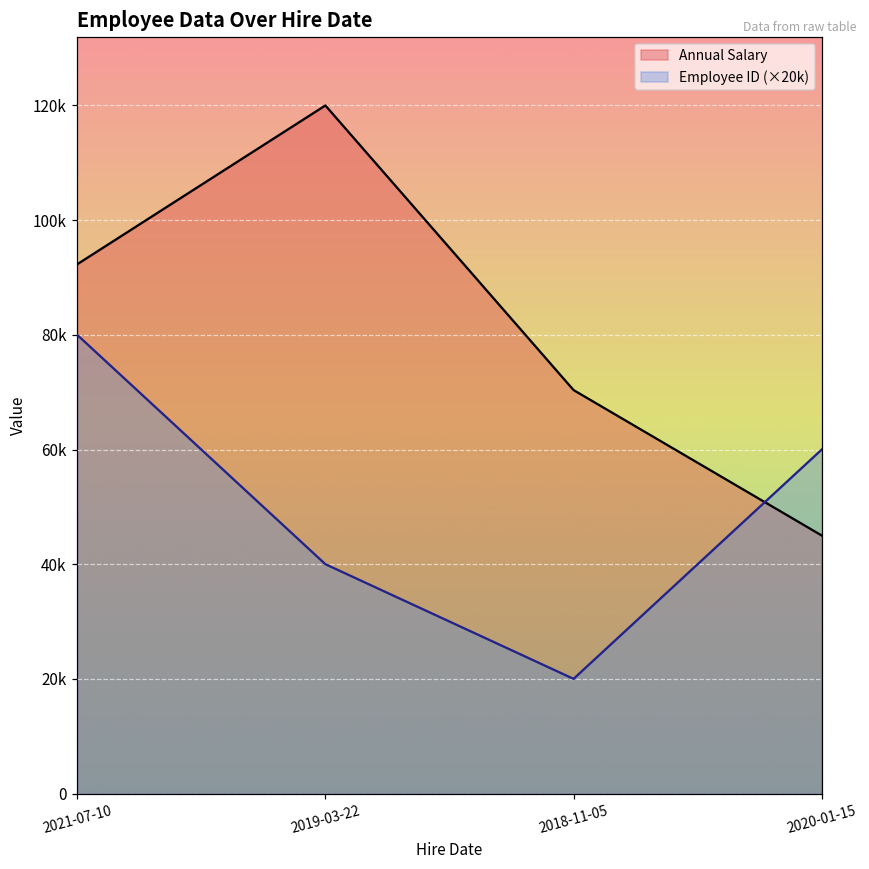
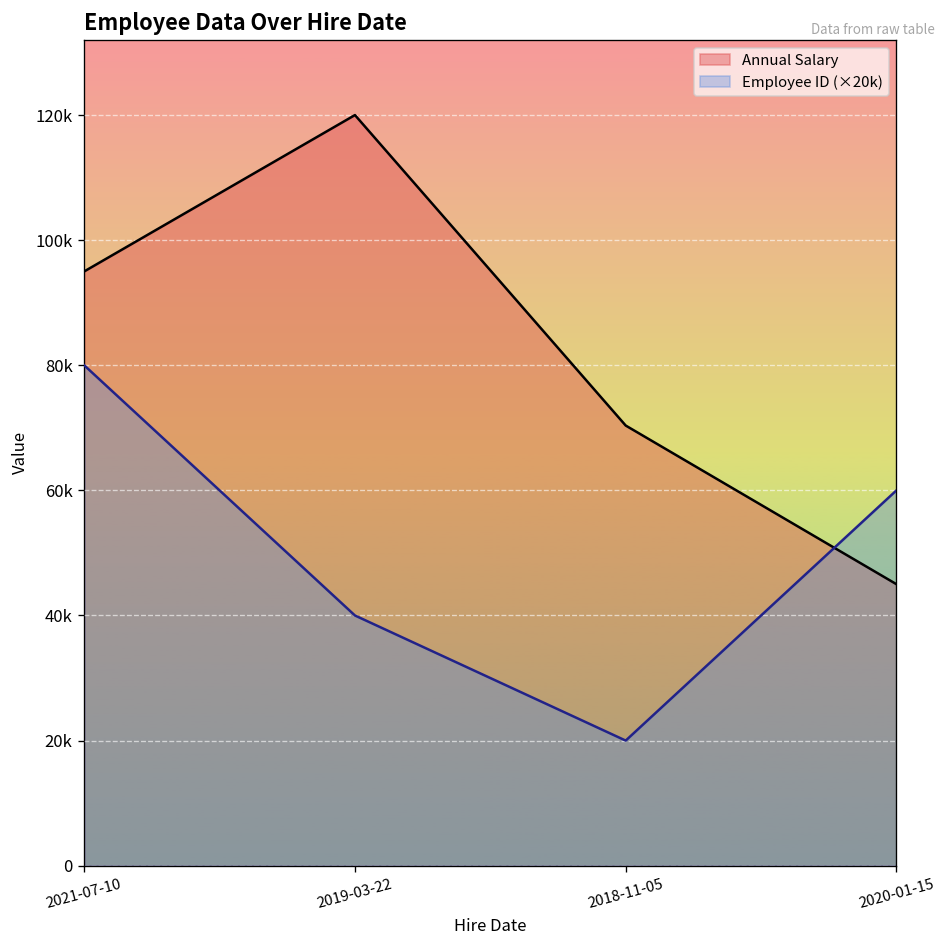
Annual Salary, 2021-07-10: 92000 -> 95000
